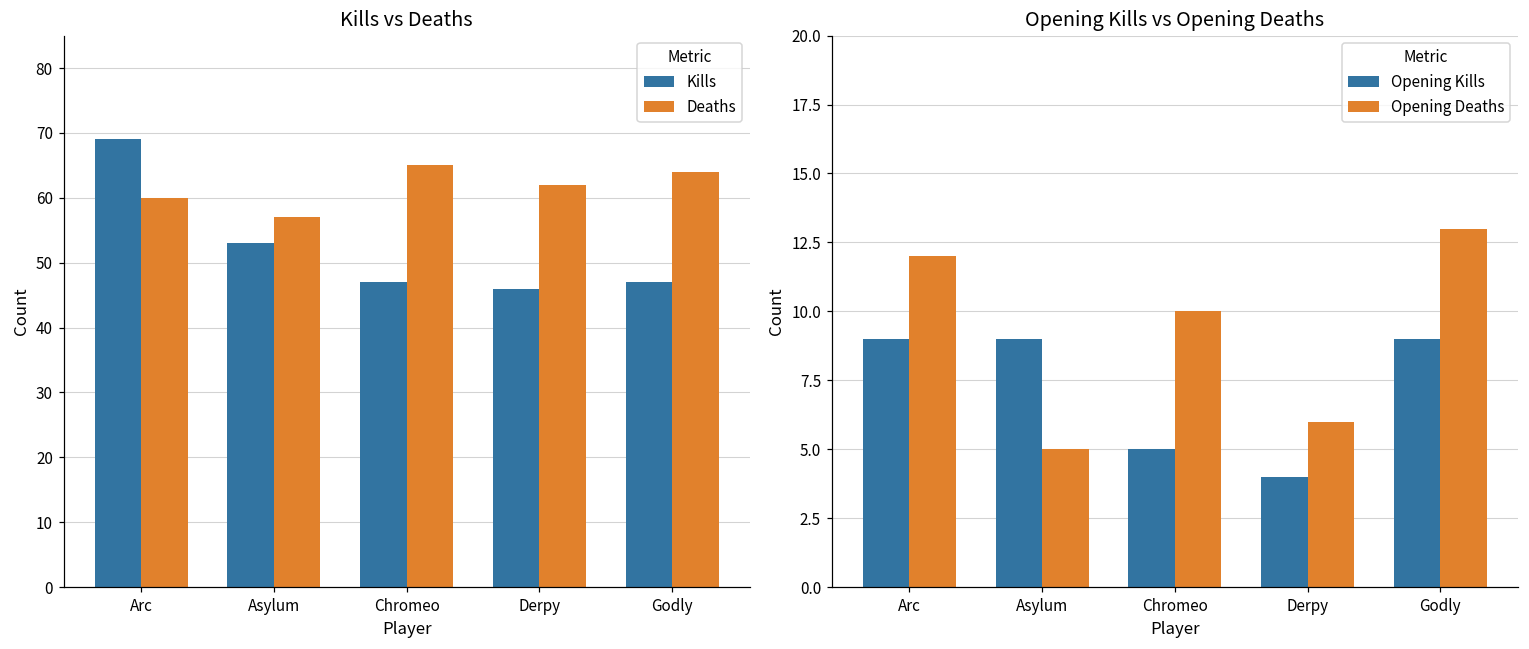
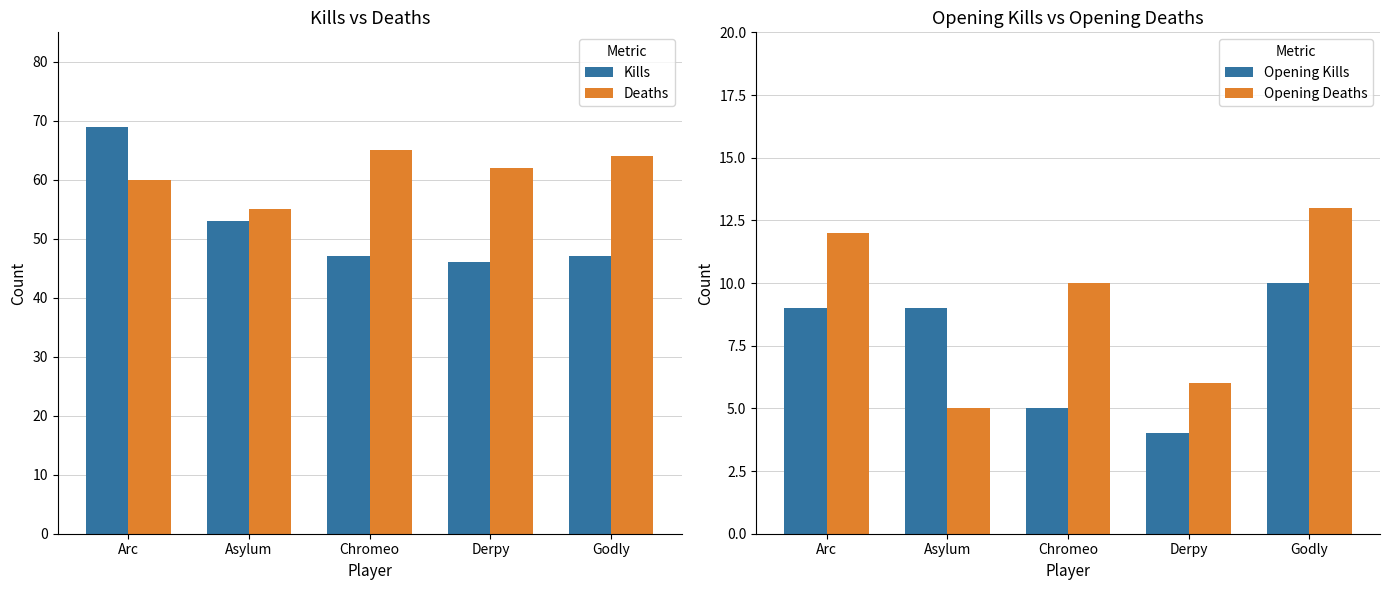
Kills vs Deaths, Deaths, Asylum: 57 -> 55
Opening Kills vs Opening Deaths, Opening Kills, Godly: 9 -> 10
